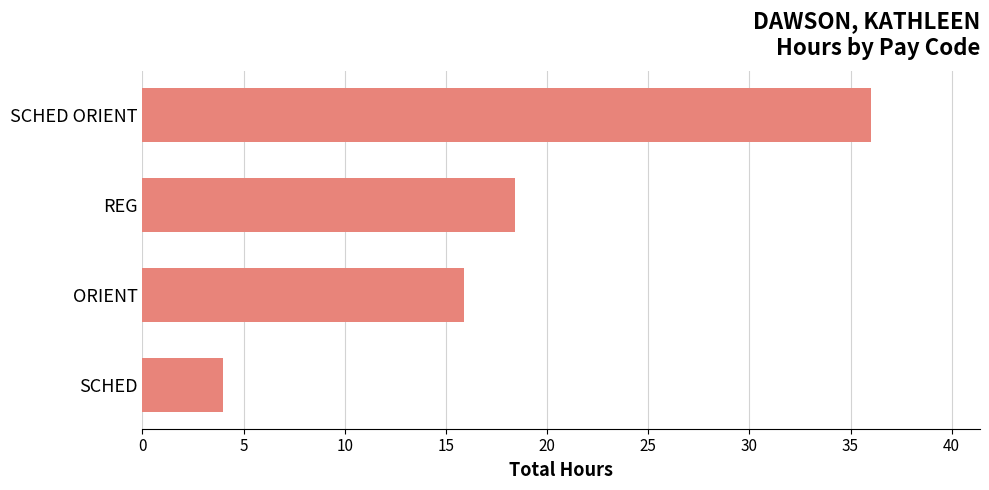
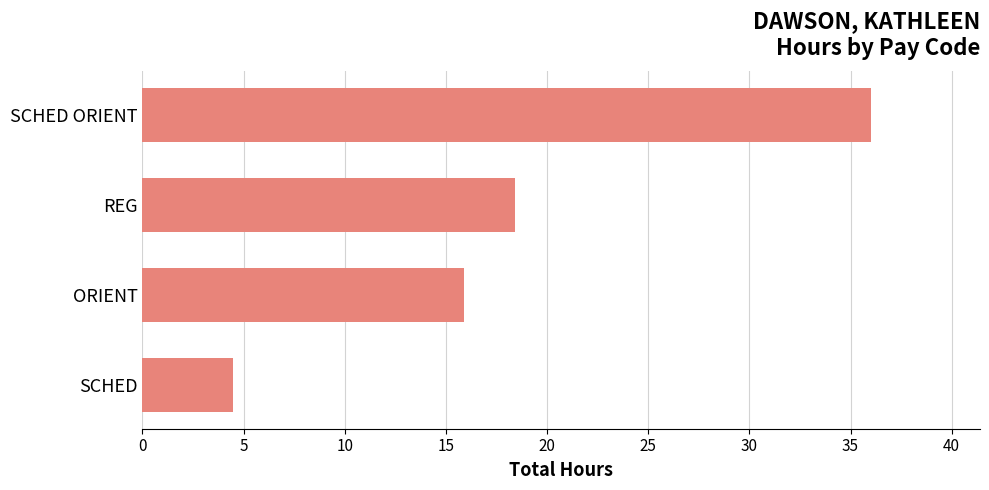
SCHED: 4.0 -> 4.5
